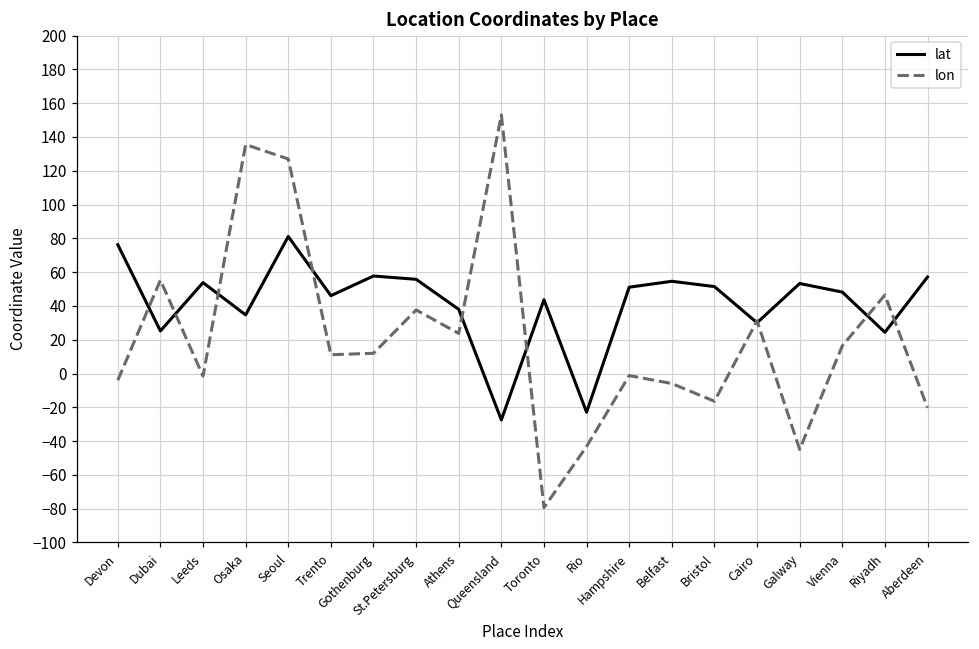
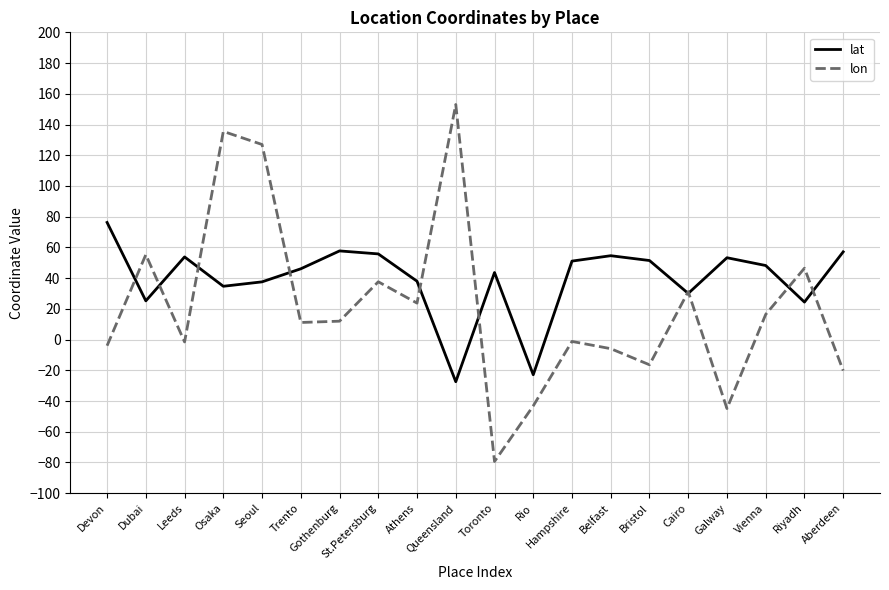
lat, Seoul: 81 -> 38
